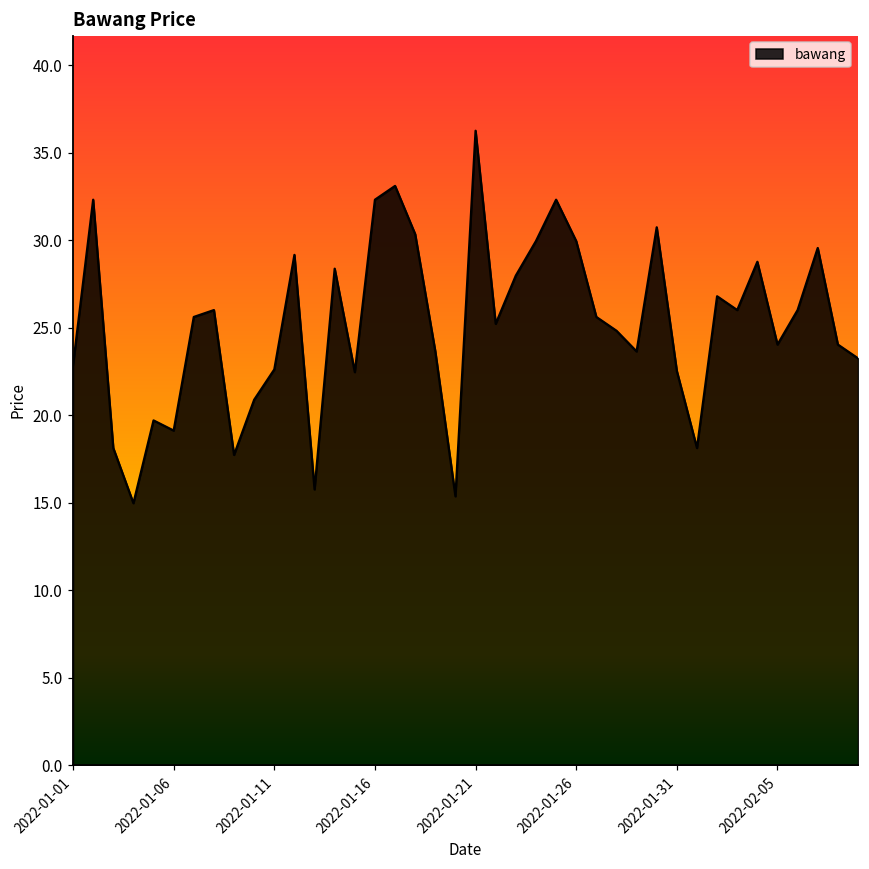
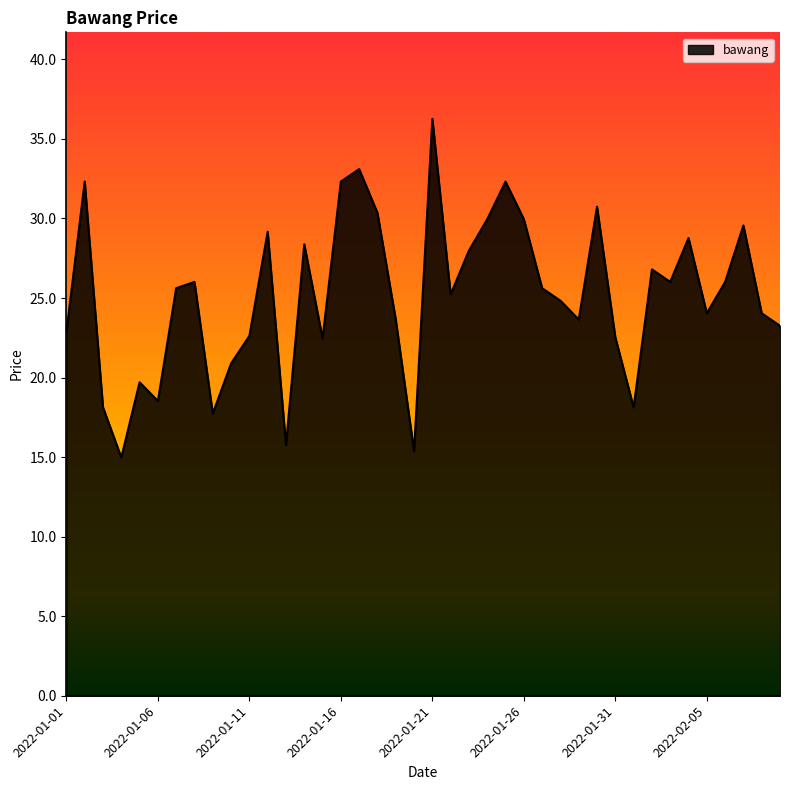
2022-01-06: 19.1 -> 18.5
